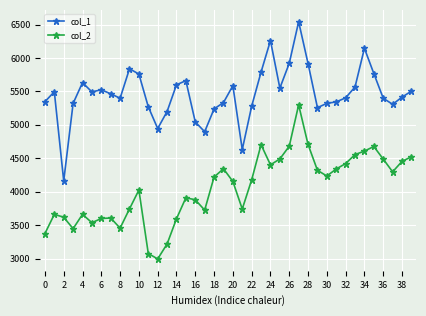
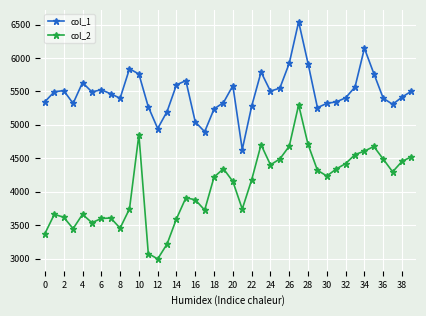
col_1, 2: 4200 -> 5500
col_2, 10: 4000 -> 4900
col_1, 24: 6300 -> 5500
